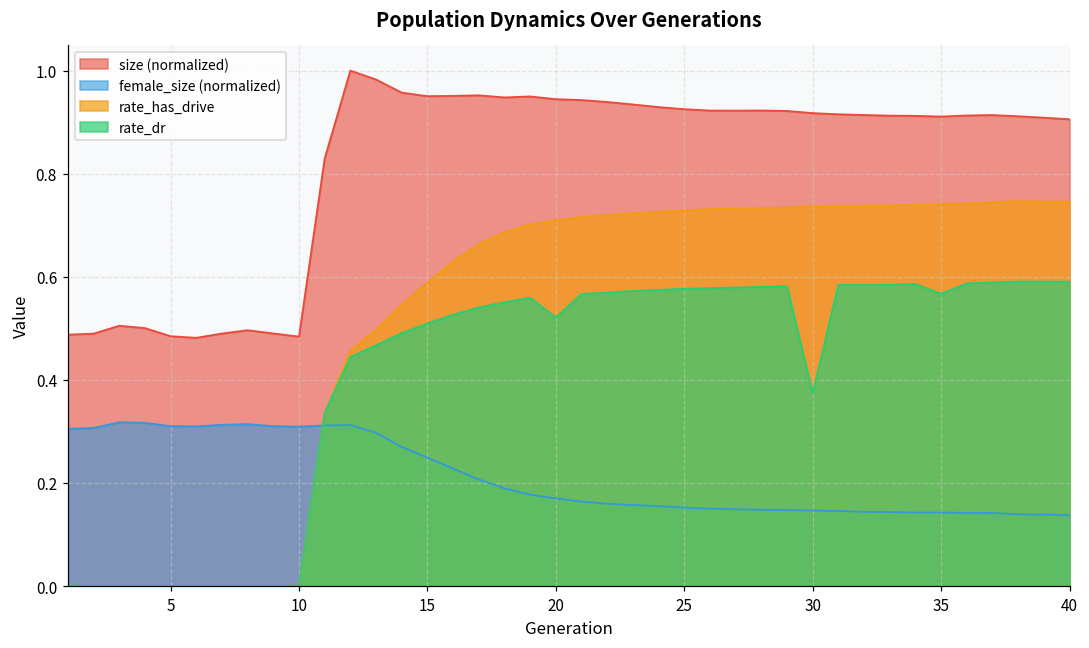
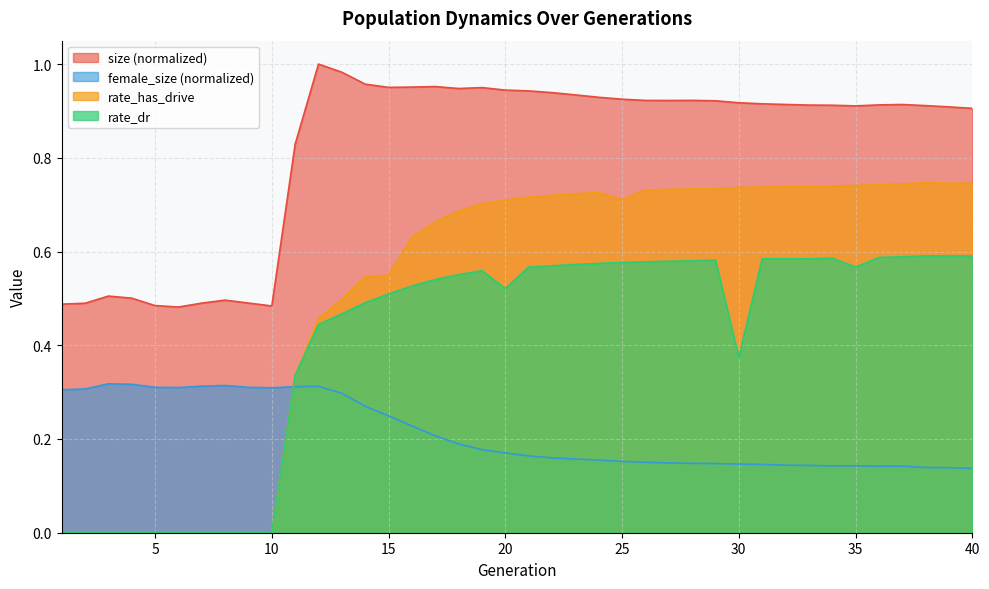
rate_has_drive, 15: 0.59 -> 0.55
rate_has_drive, 25: 0.73 -> 0.71
